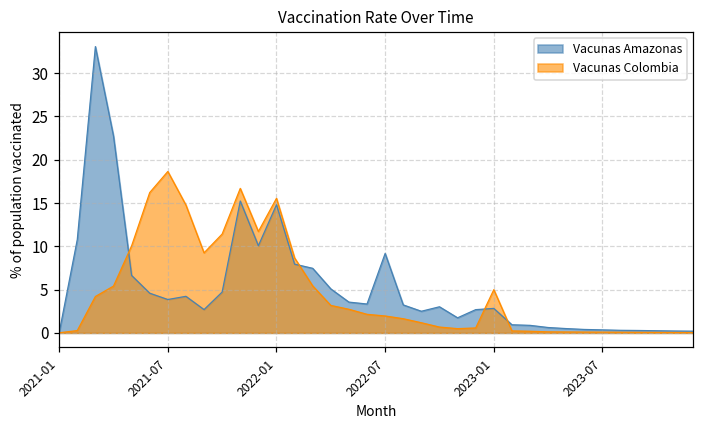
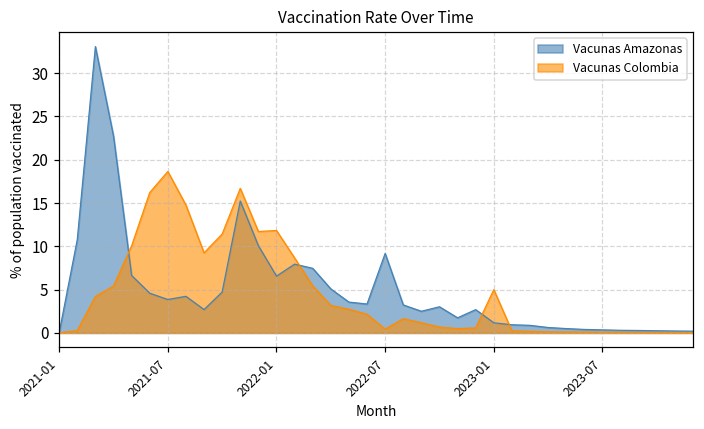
Vacunas Amazonas, 2022-01: 15 -> 7
Vacunas Colombia, 2022-01: 16 -> 12
Vacunas Colombia, 2022-07: 2 -> 0
Vacunas Amazonas, 2023-01: 3 -> 1
